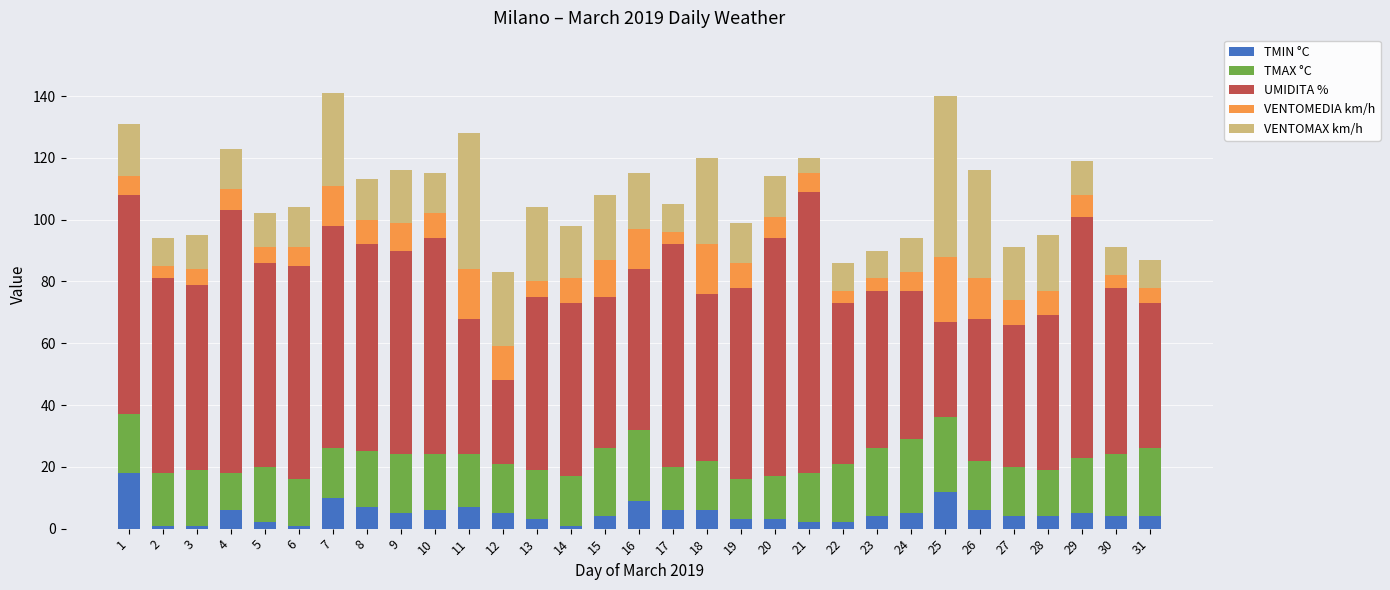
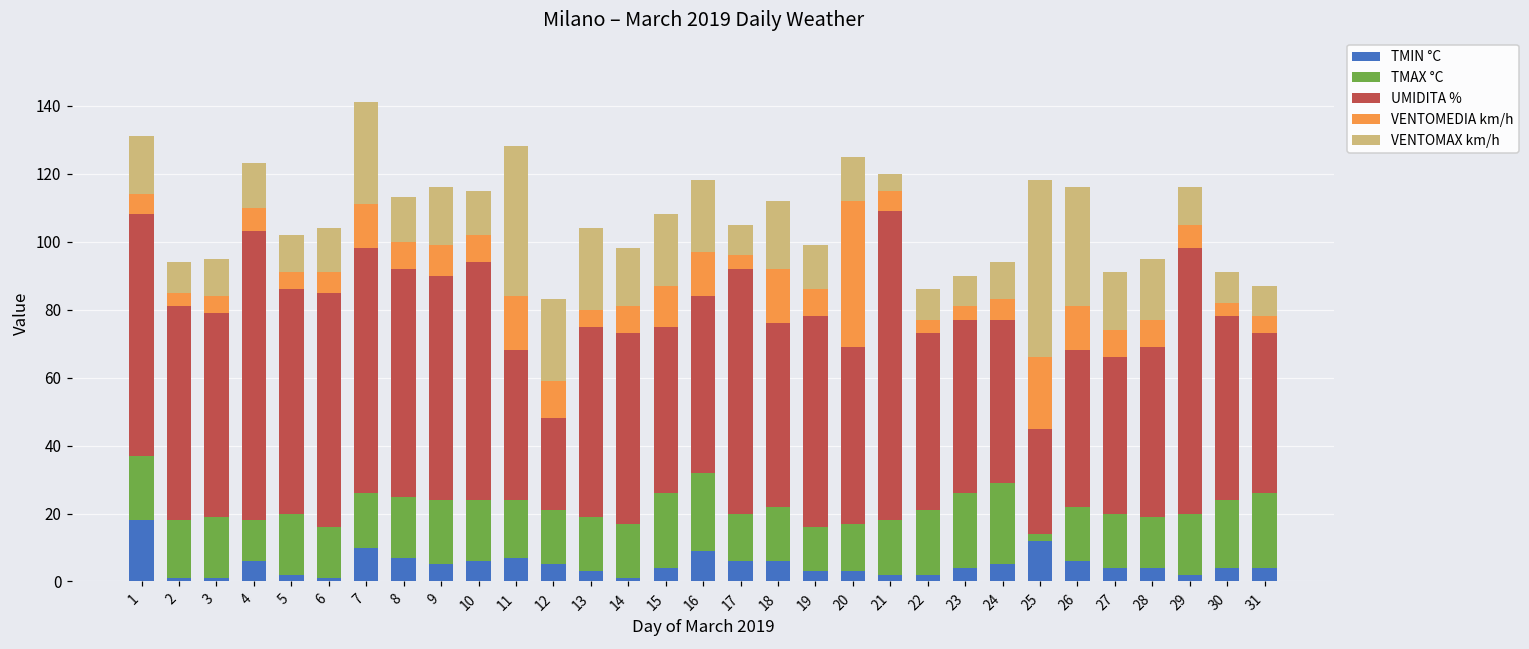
VENTOMAX km/h, 16: 18 -> 21
VENTOMAX km/h, 18: 28 -> 20
UMIDITA %, 20: 77 -> 52
VENTOMEDIA km/h, 20: 7 -> 43
TMAX °C, 25: 24 -> 2
TMIN °C, 29: 5 -> 2
